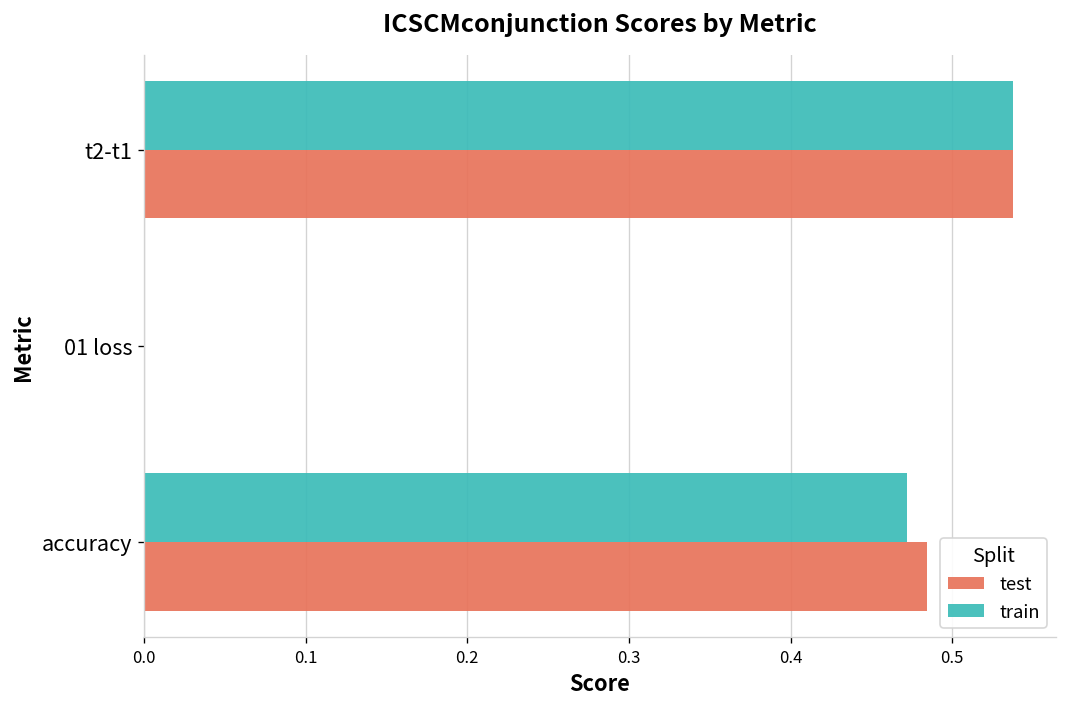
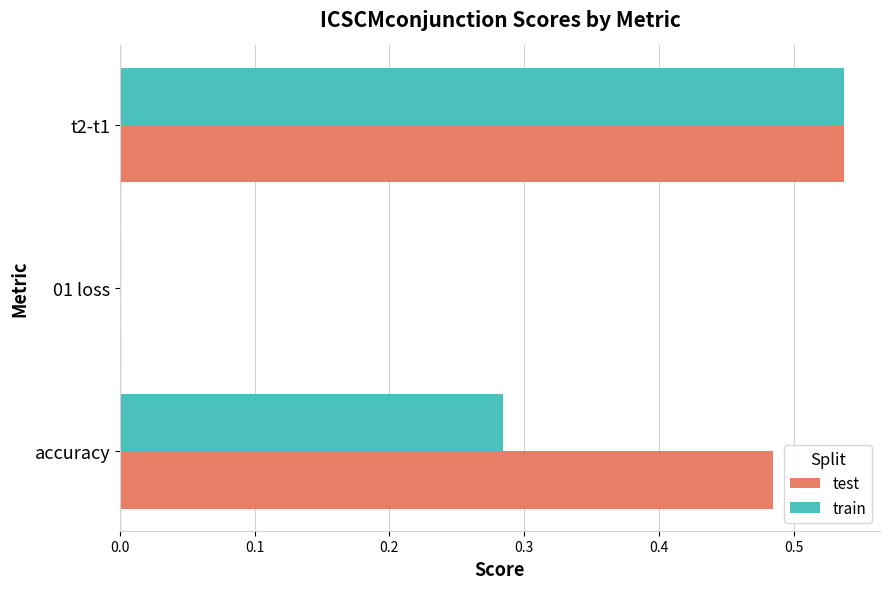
train, accuracy: 0.472 -> 0.284
